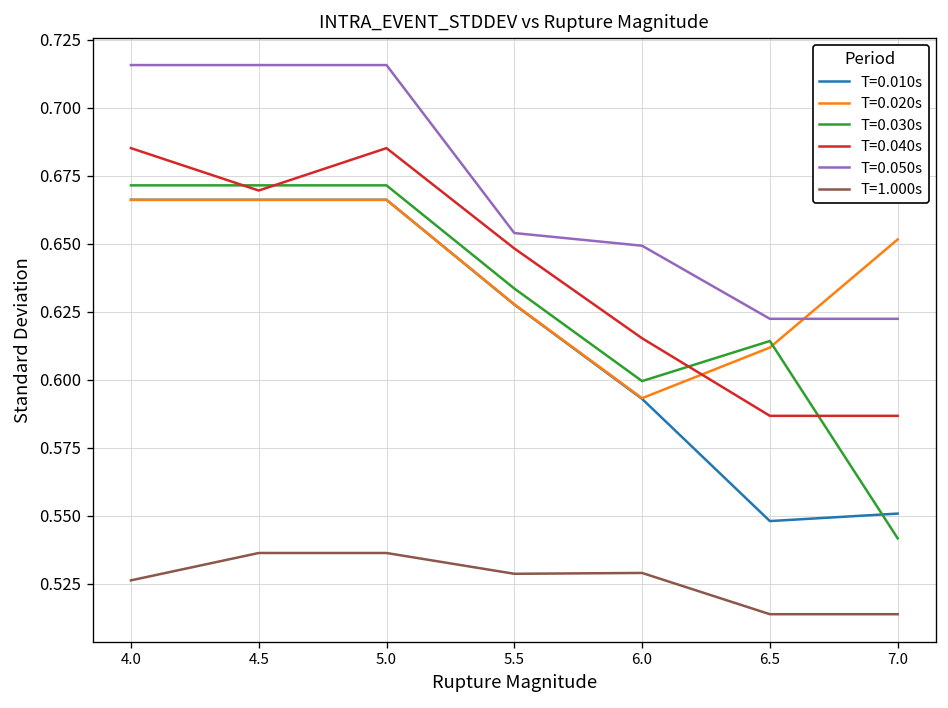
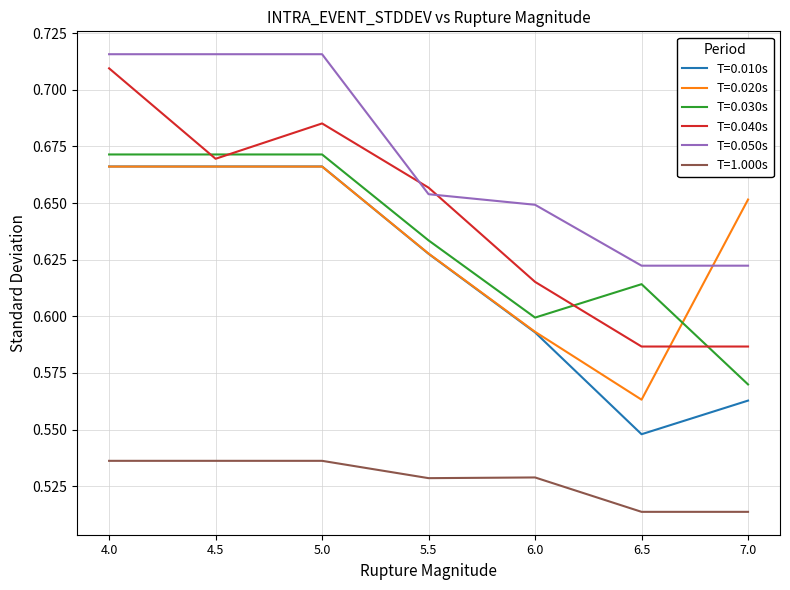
T=0.040s, 4.0: 0.685 -> 0.709
T=1.000s, 4.0: 0.526 -> 0.536
T=0.040s, 5.5: 0.648 -> 0.657
T=0.020s, 6.5: 0.612 -> 0.563
T=0.010s, 7.0: 0.551 -> 0.563
T=0.030s, 7.0: 0.542 -> 0.570
